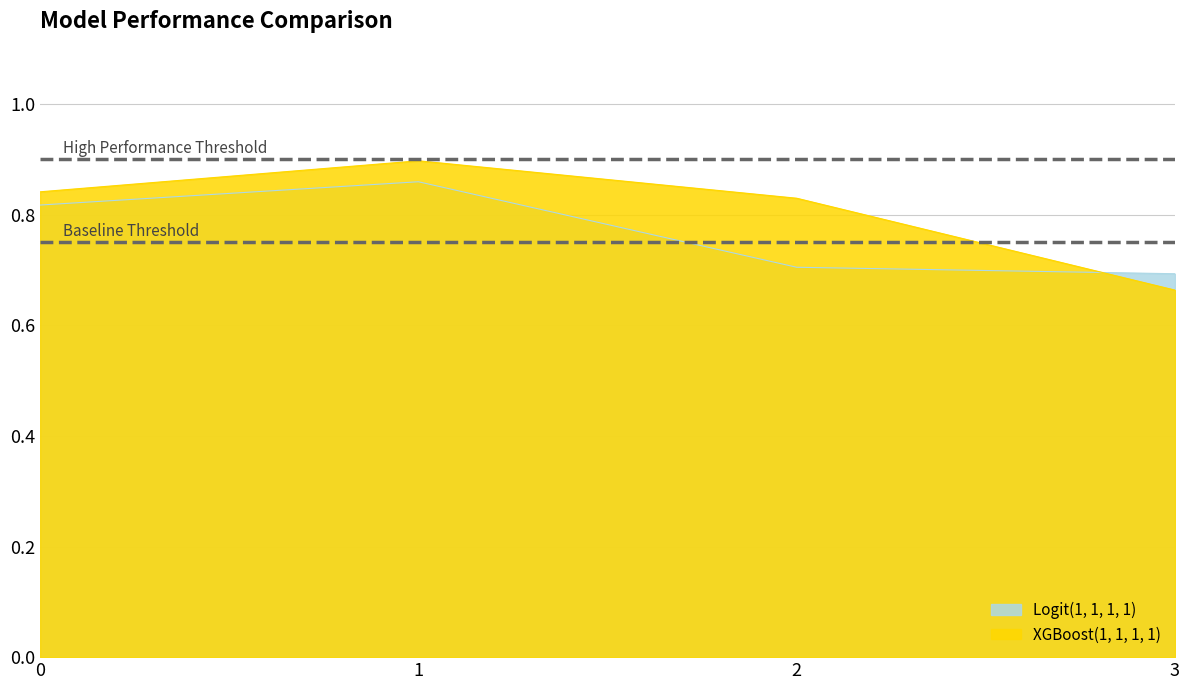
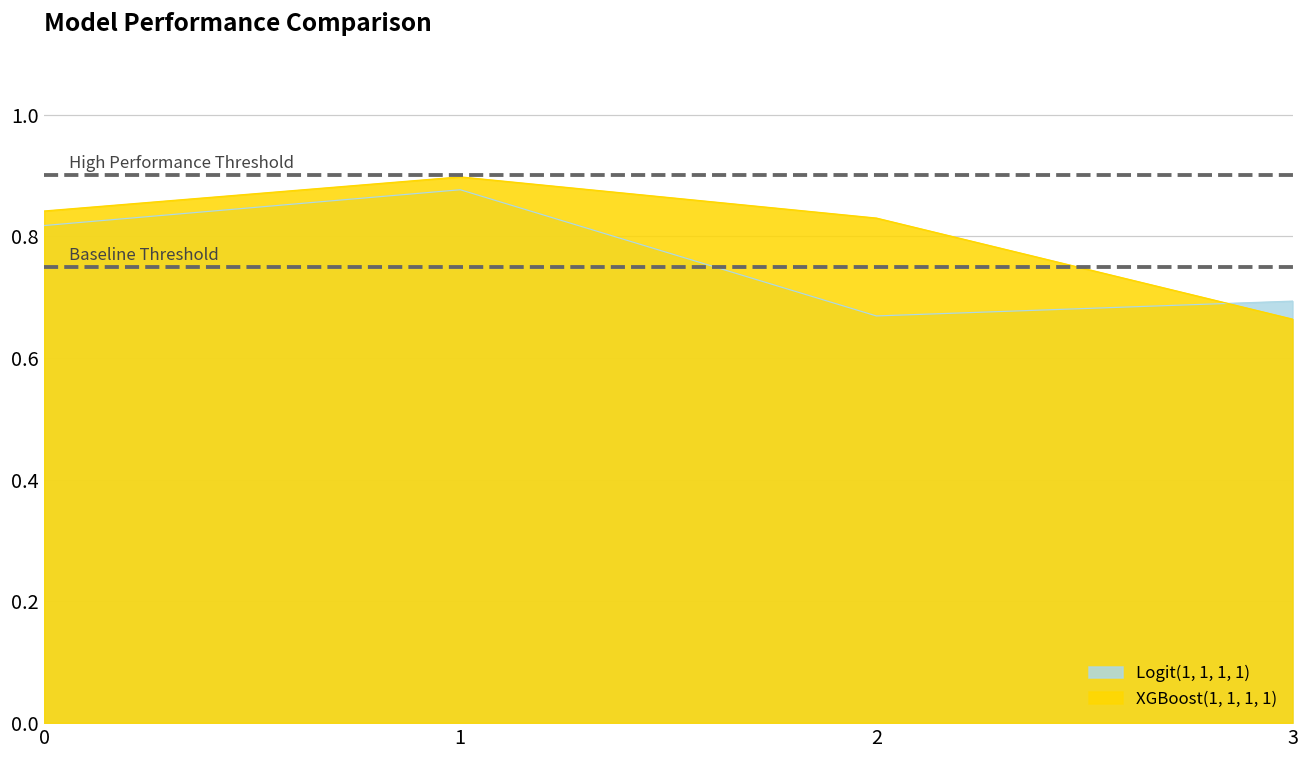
Logit(1, 1, 1, 1), 1: 0.86 -> 0.88
Logit(1, 1, 1, 1), 2: 0.71 -> 0.67
